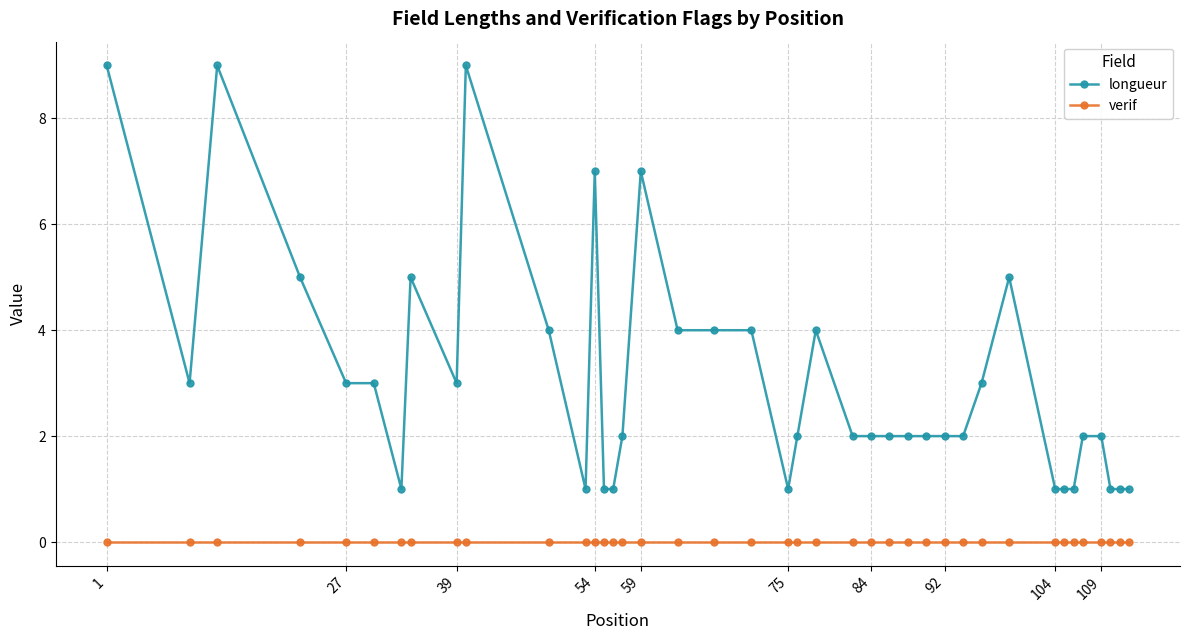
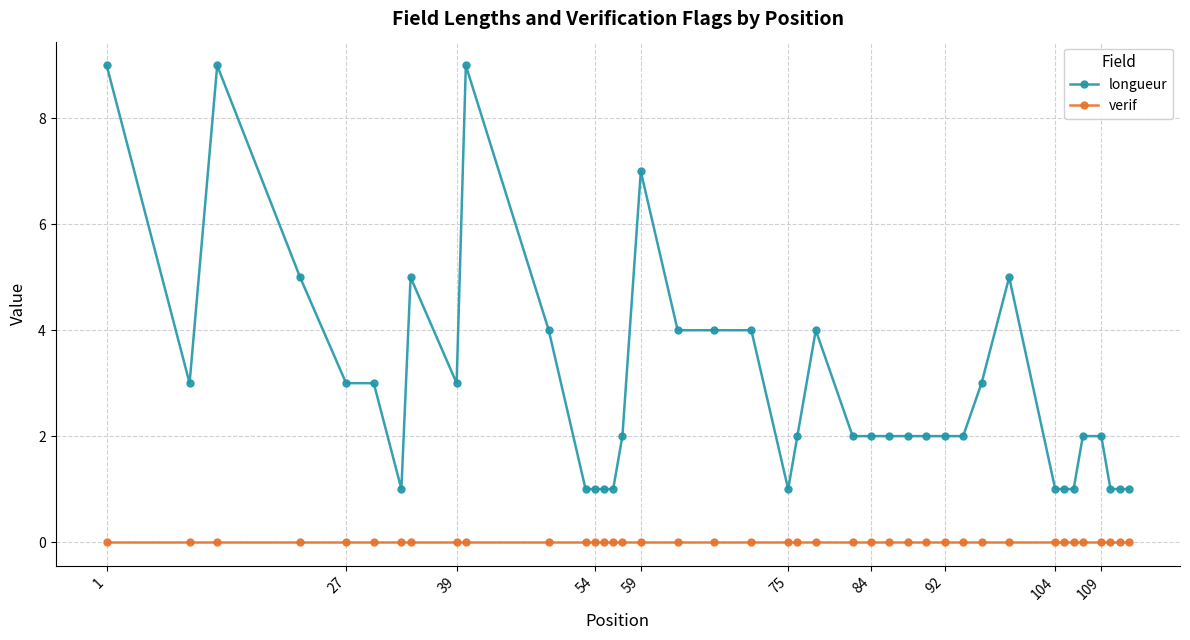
longueur, 54: 7 -> 1
